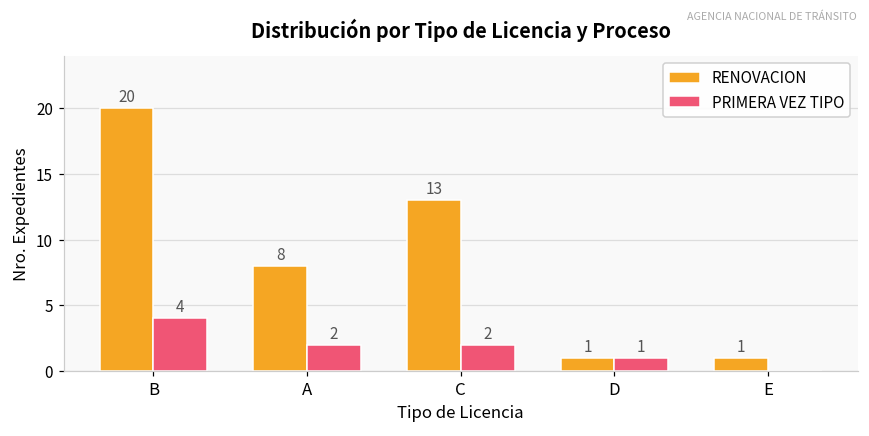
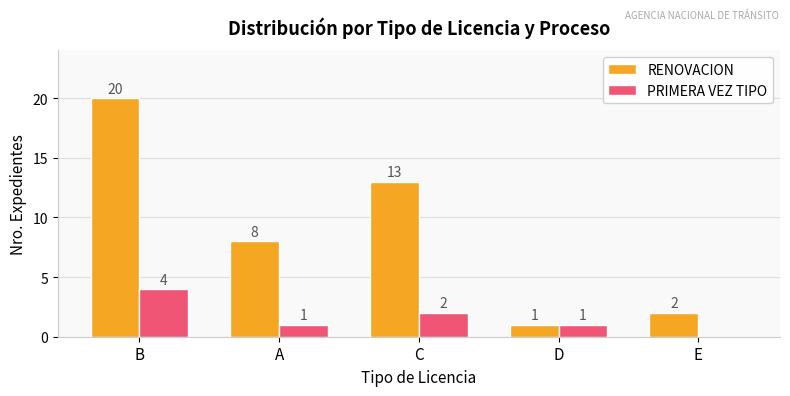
PRIMERA VEZ TIPO, A: 2 -> 1
RENOVACION, E: 1 -> 2
